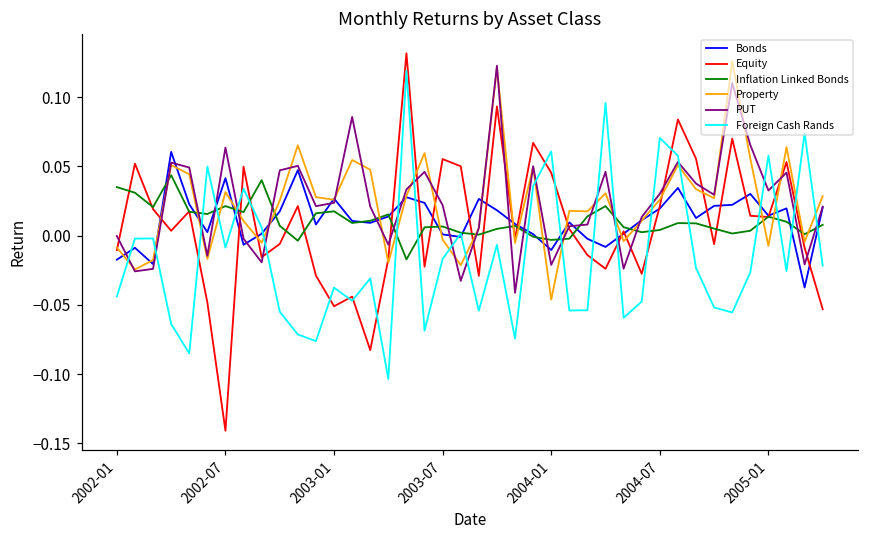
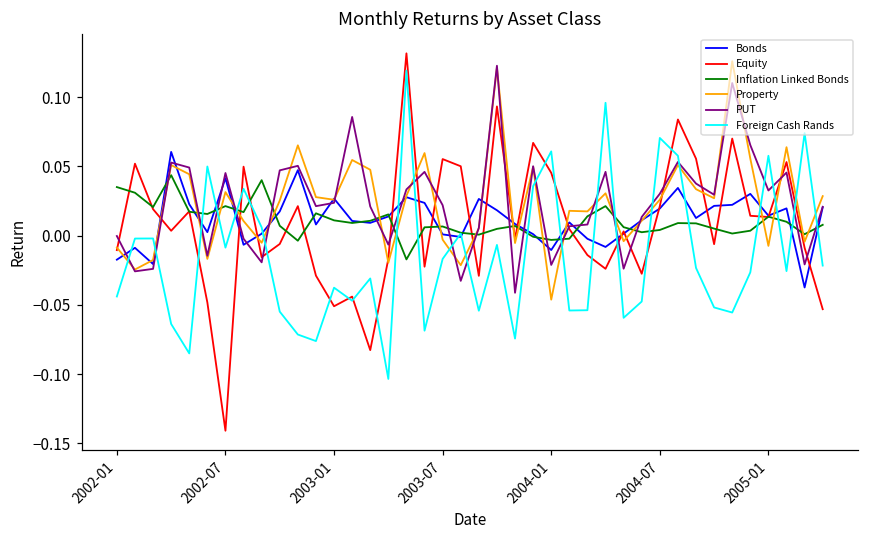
PUT, 2002-07: 0.064 -> 0.045
Inflation Linked Bonds, 2003-01: 0.018 -> 0.011
